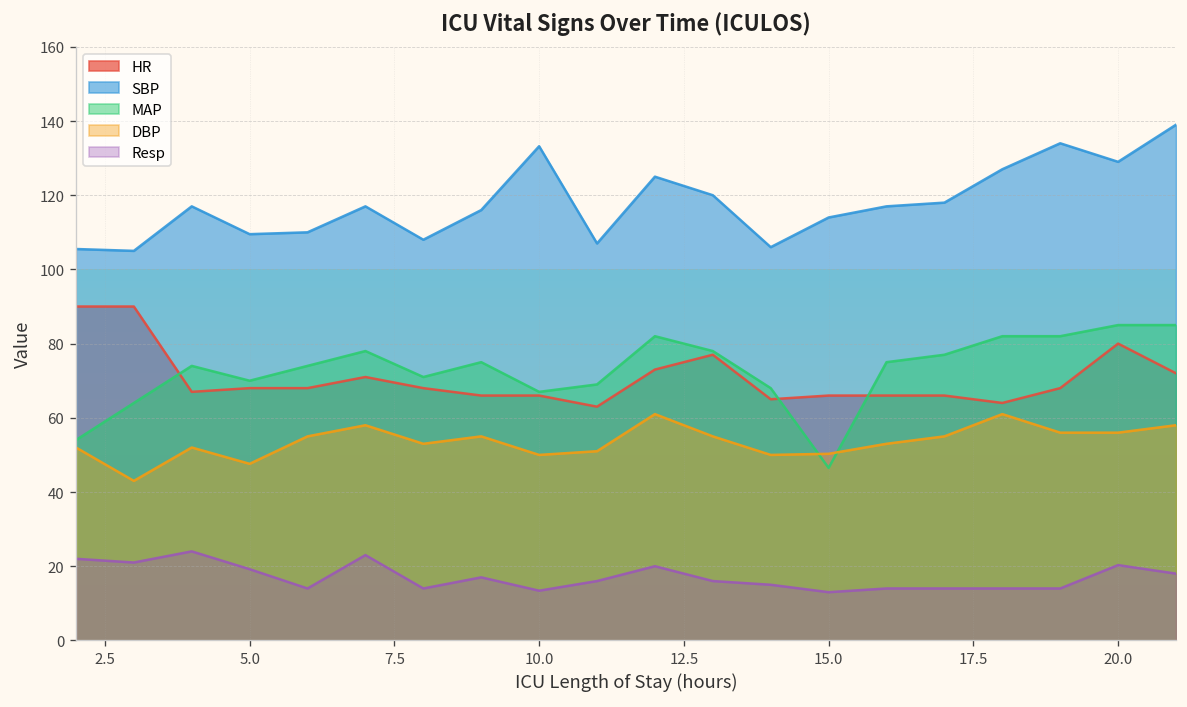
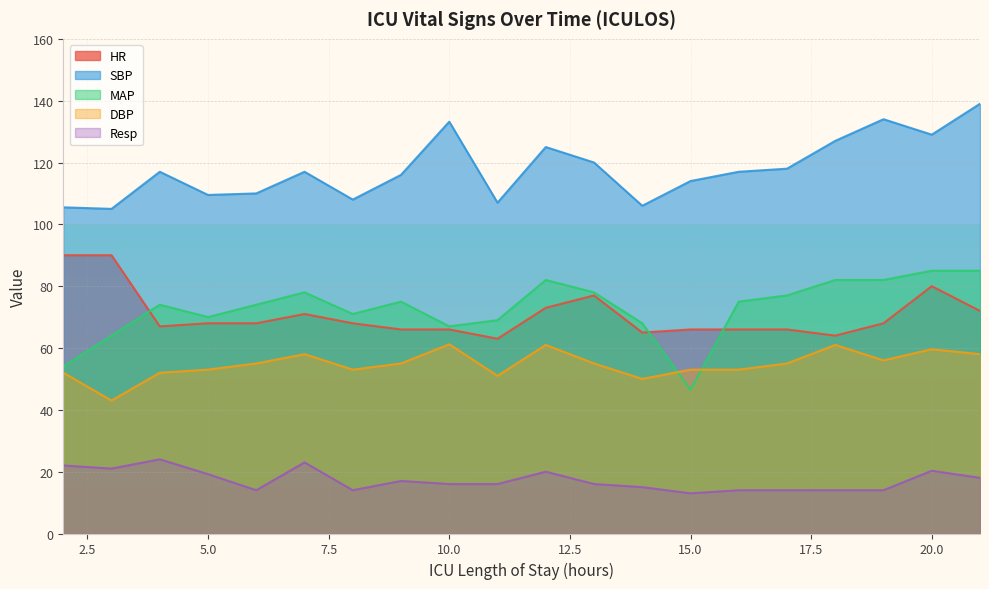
DBP, 5.0: 48 -> 53
DBP, 10.0: 50 -> 61
Resp, 10.0: 13 -> 16
DBP, 15.0: 50 -> 53
DBP, 20.0: 56 -> 60
